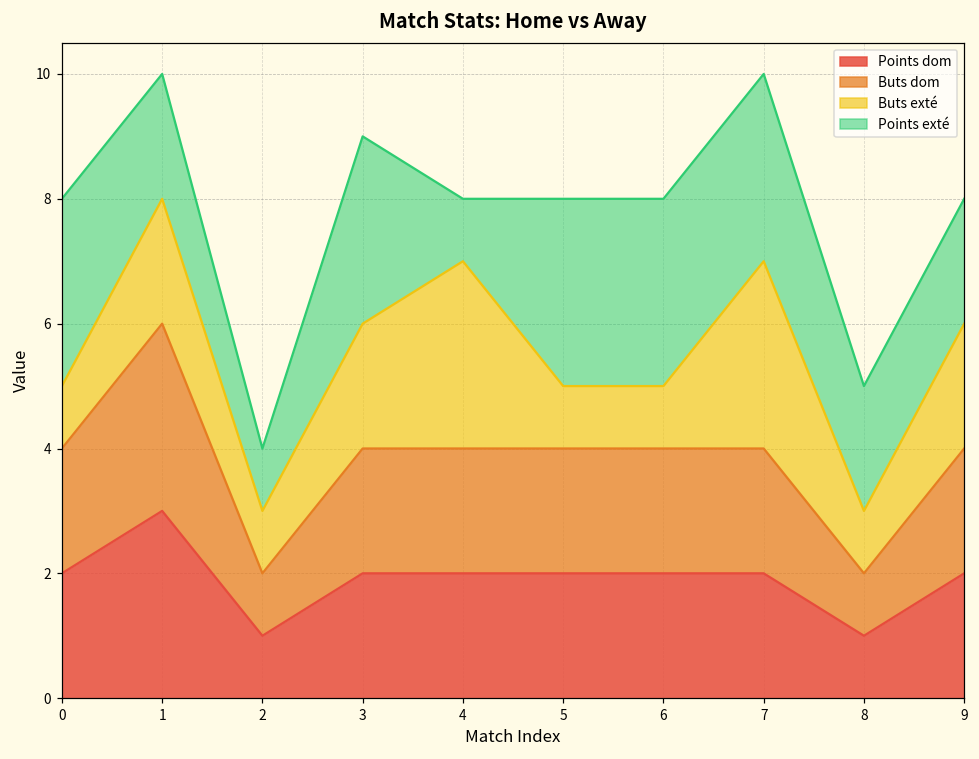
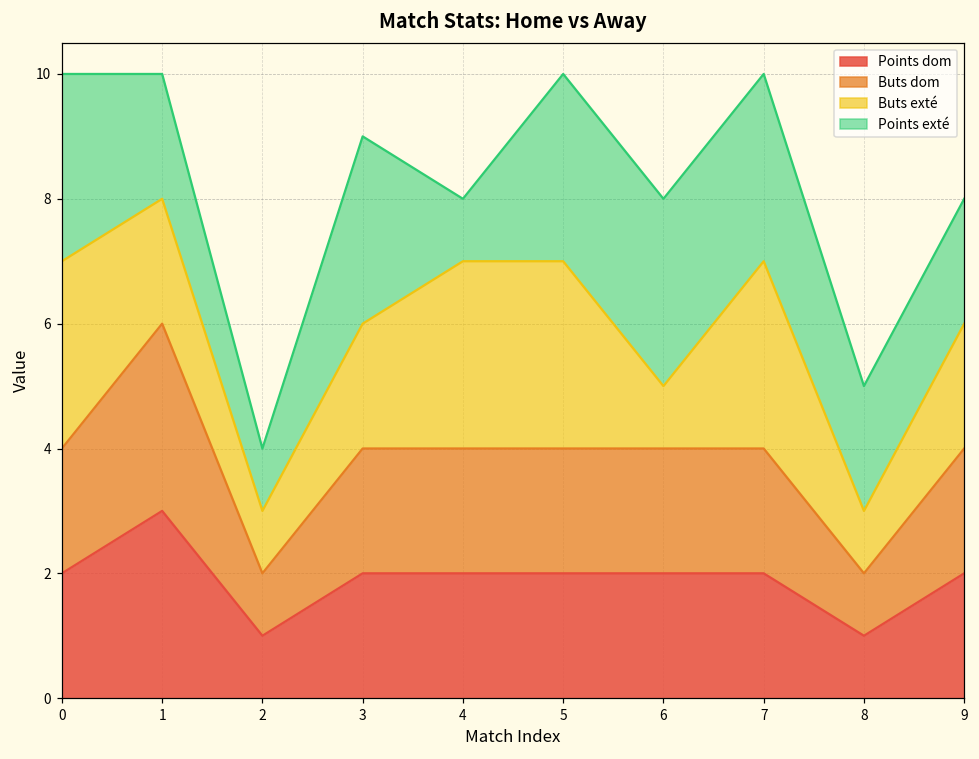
Buts exté, 0: 1 -> 3
Buts exté, 5: 1 -> 3
